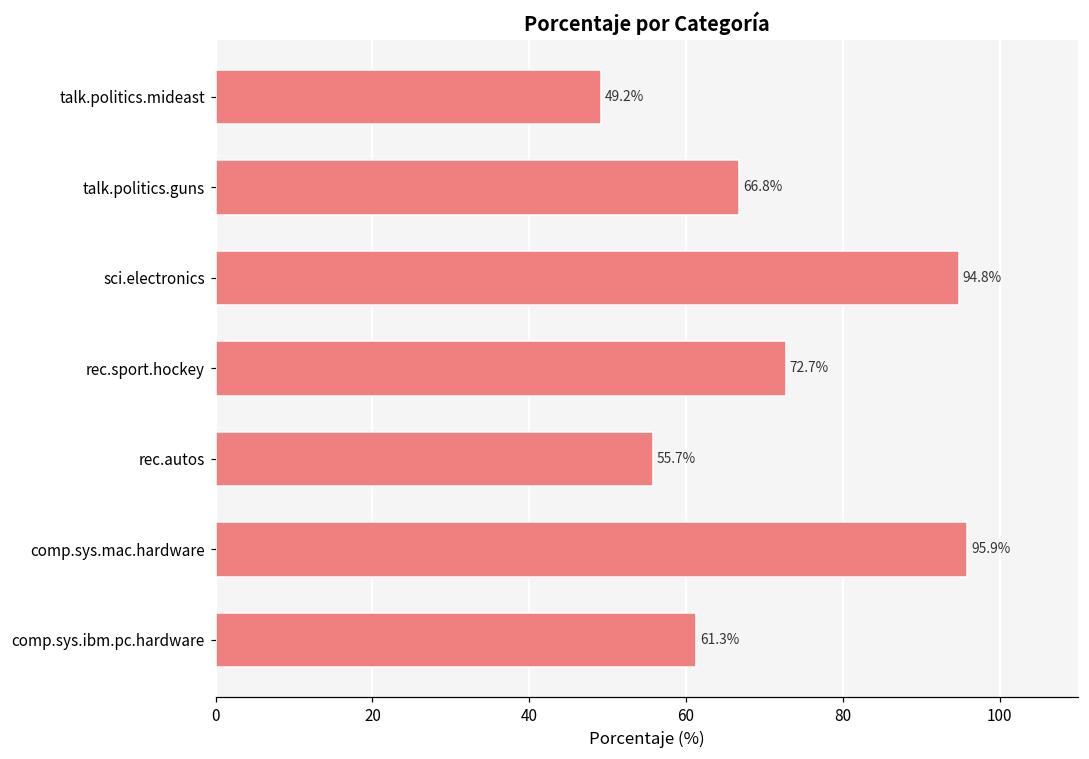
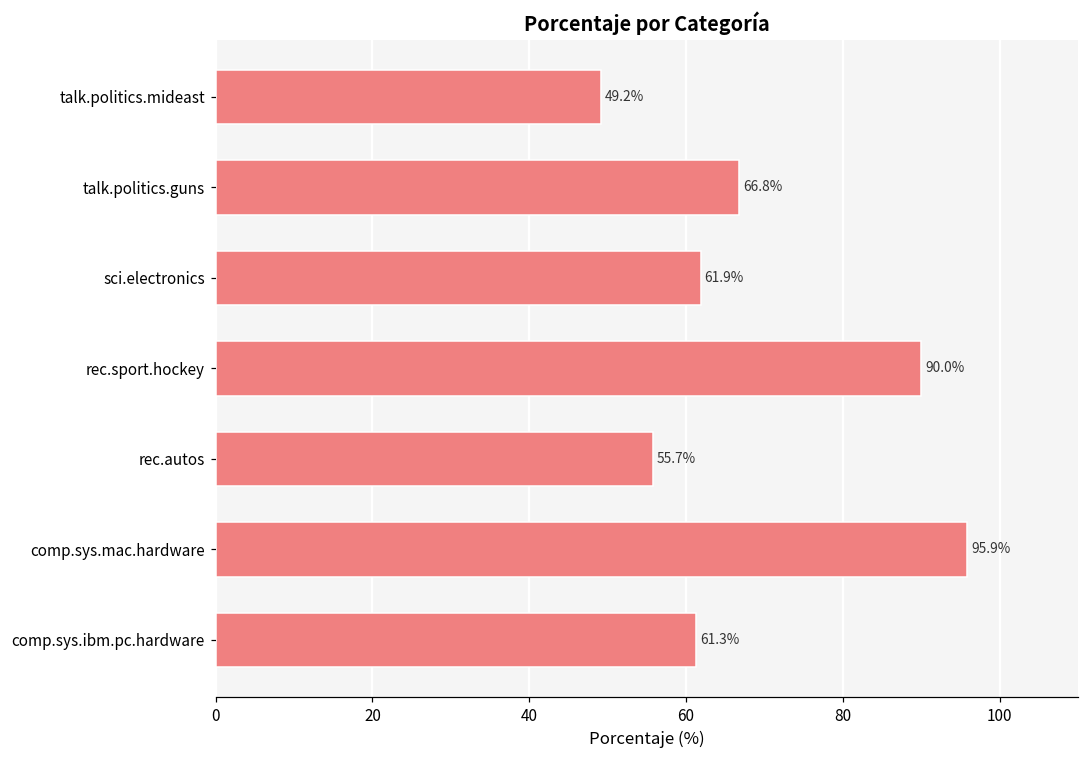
sci.electronics: 94.8% -> 61.9%
rec.sport.hockey: 72.7% -> 90.0%
